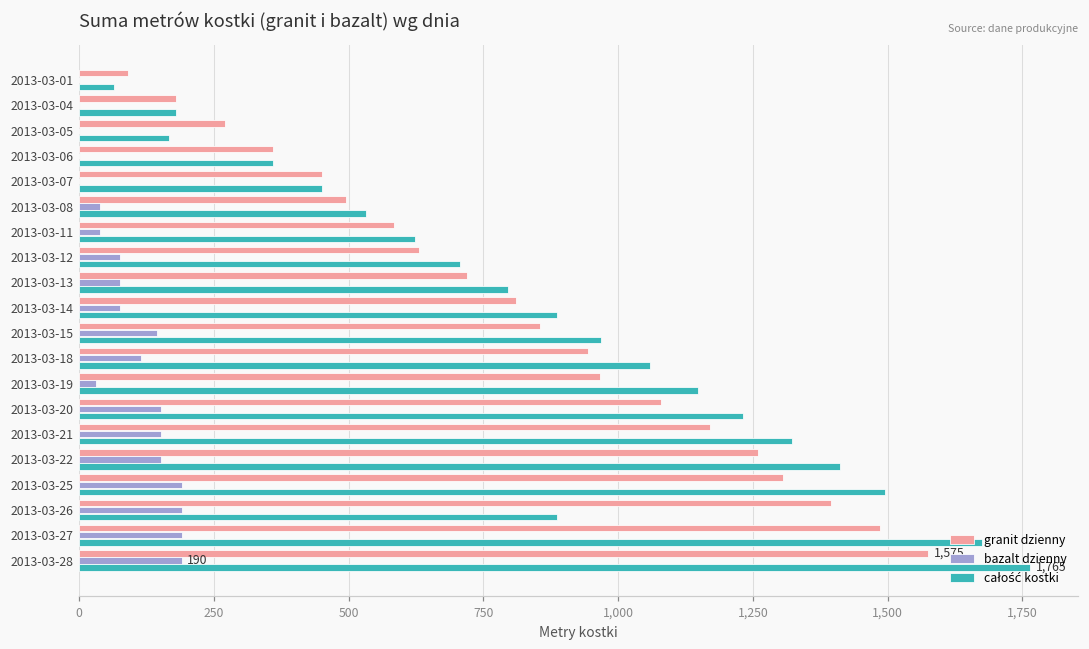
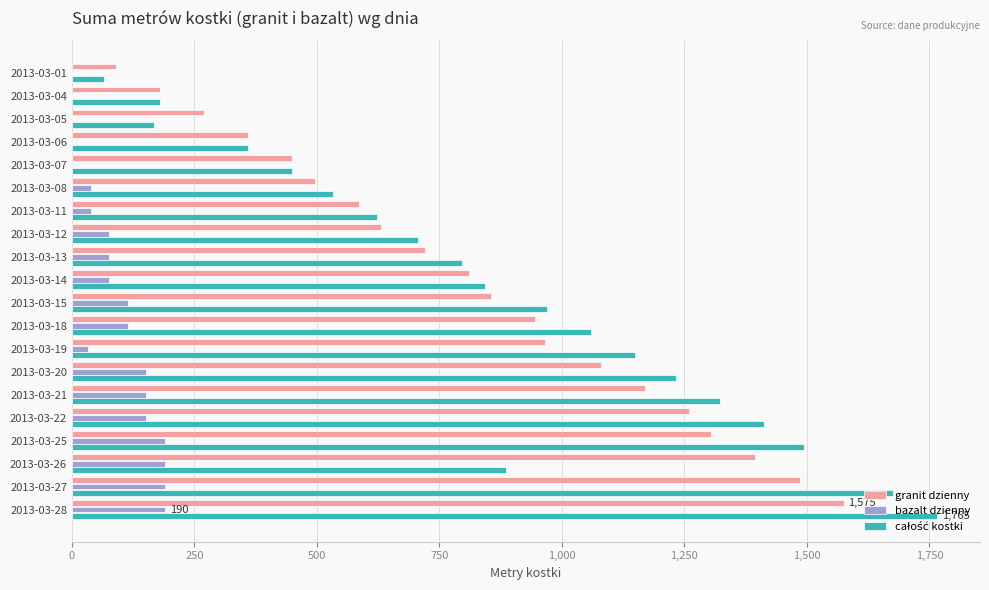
całość kostki, 2013-03-14: 890 -> 840
bazalt dzienny, 2013-03-15: 140 -> 110
